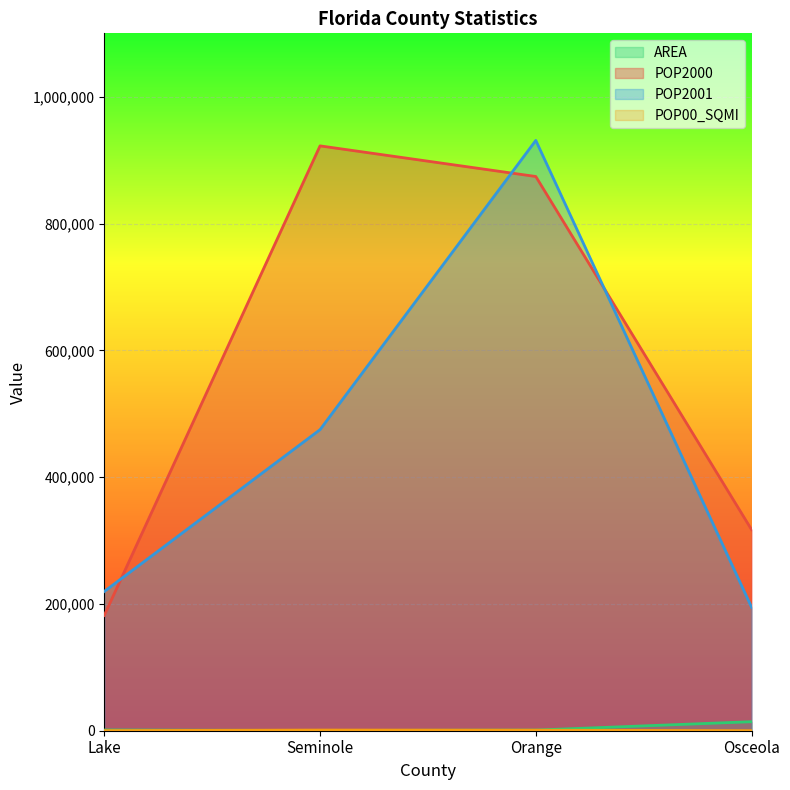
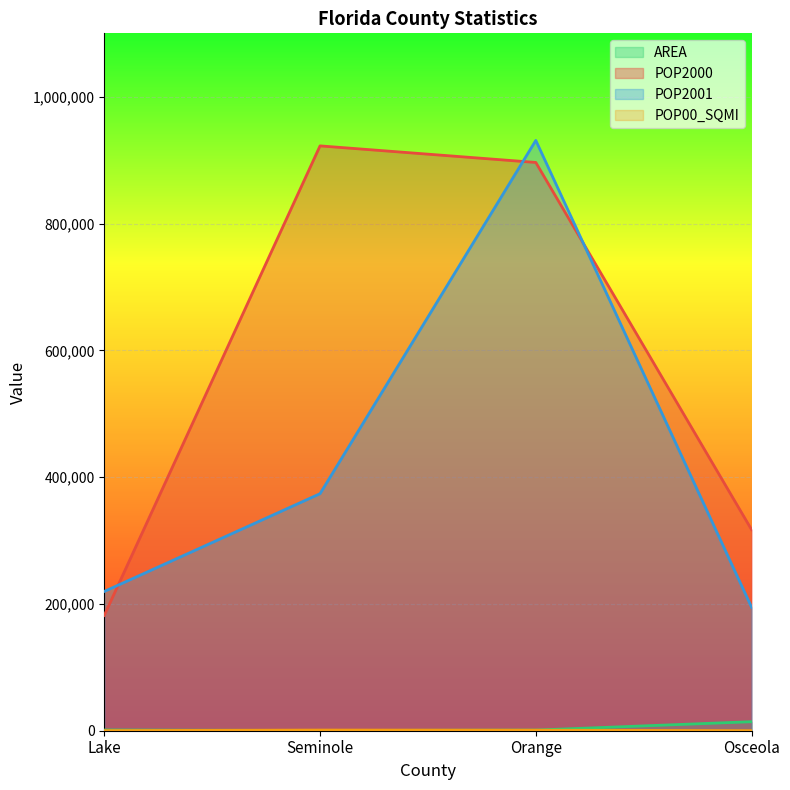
POP2001, Seminole: 470,000 -> 370,000
POP2000, Orange: 870,000 -> 900,000
